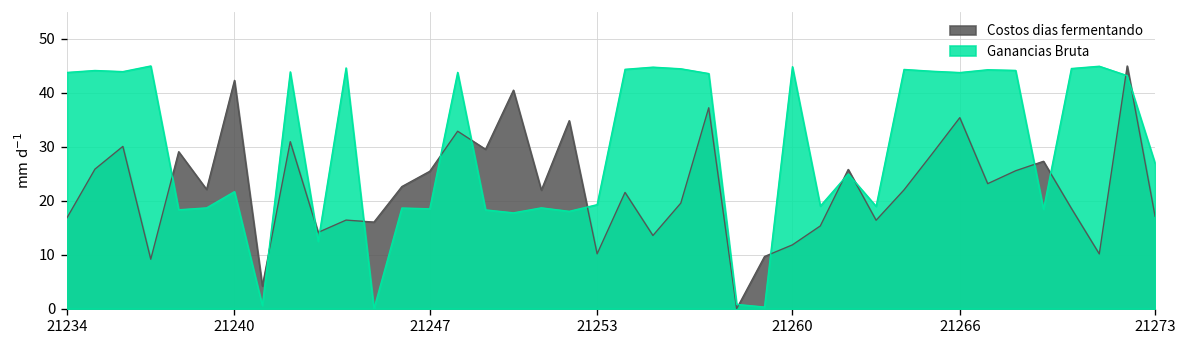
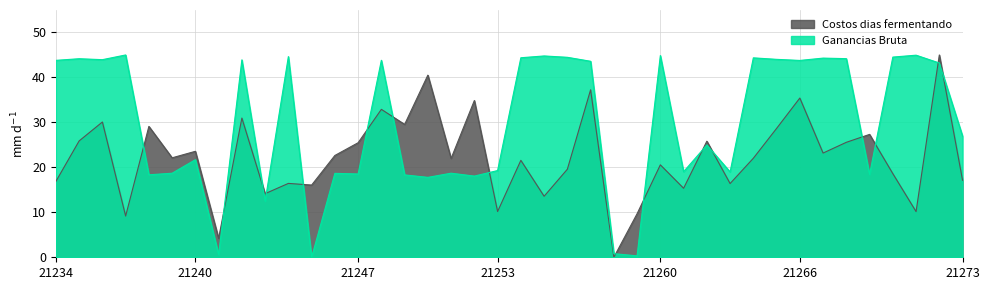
Costos dias fermentando, 21240: 42 -> 24
Costos dias fermentando, 21260: 12 -> 21
